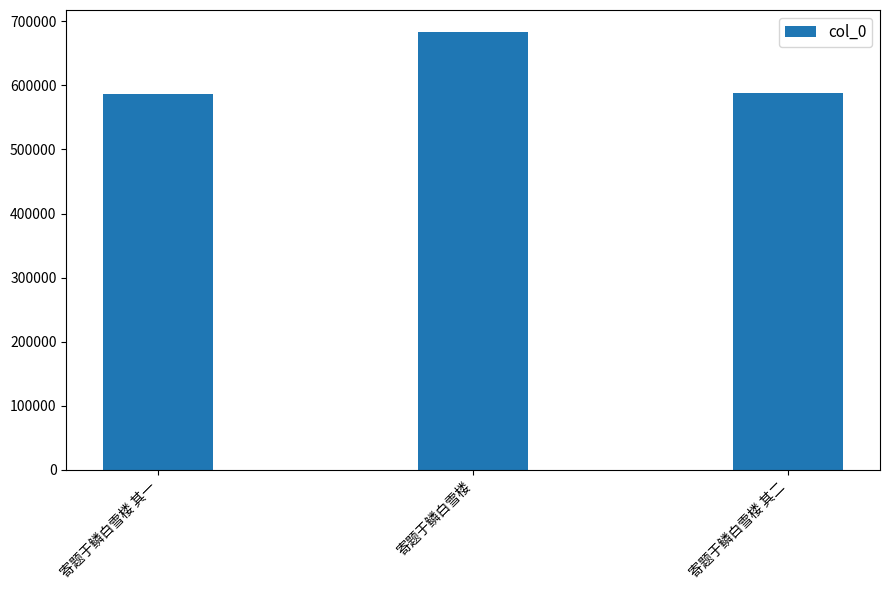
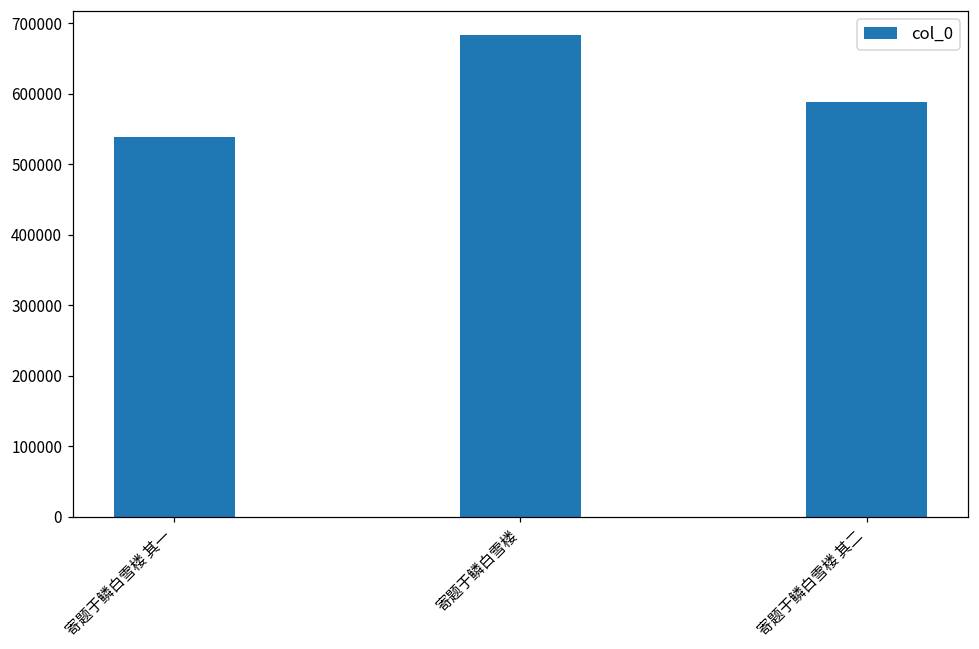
寄题于鳞白雪楼 其一: 590000 -> 540000
